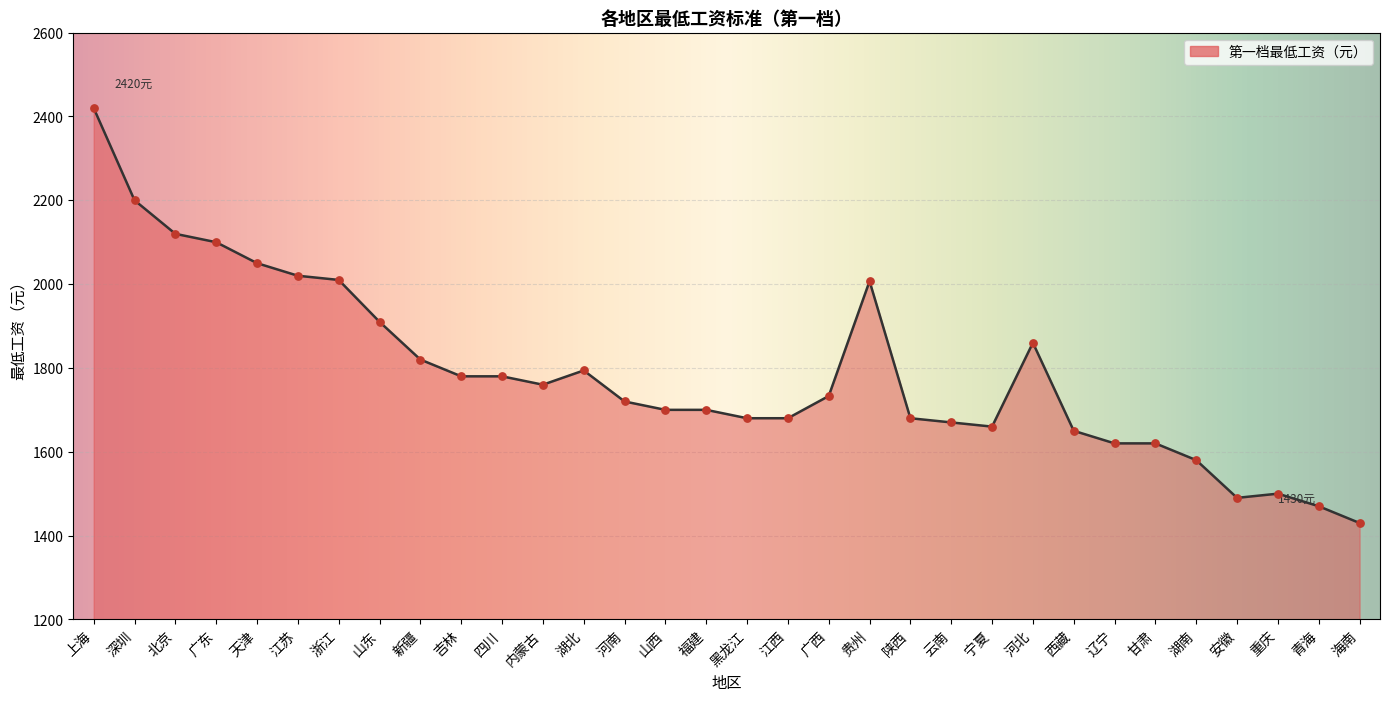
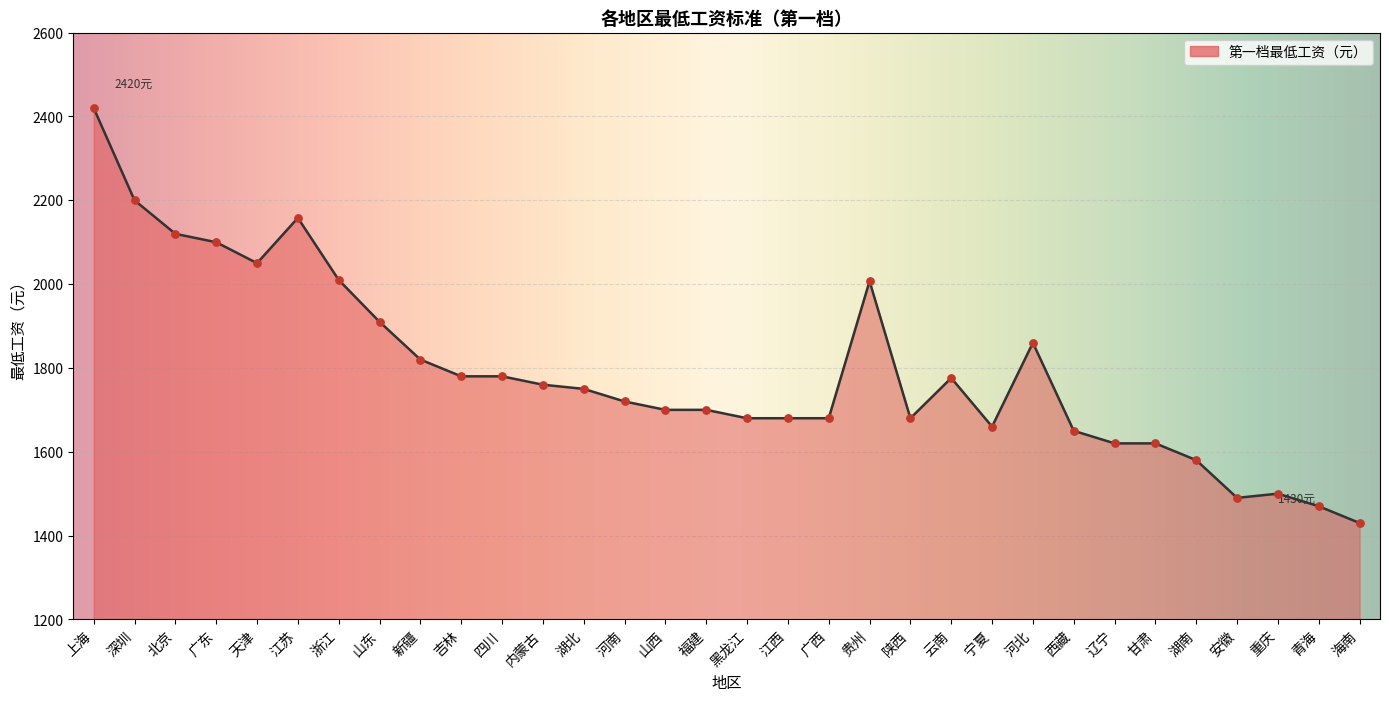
江苏: 2020 -> 2160
湖北: 1790 -> 1750
广西: 1730 -> 1680
云南: 1670 -> 1780
